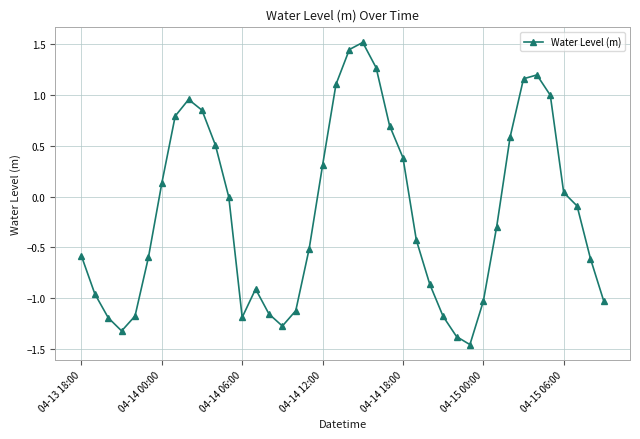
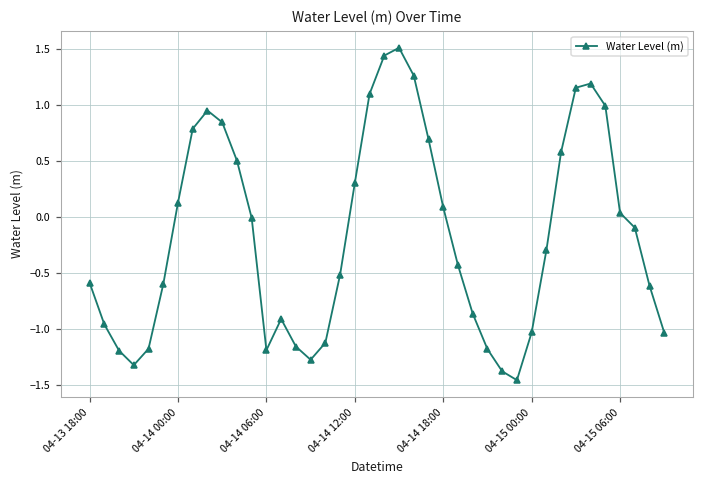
04-14 18:00: 0.38 -> 0.09
